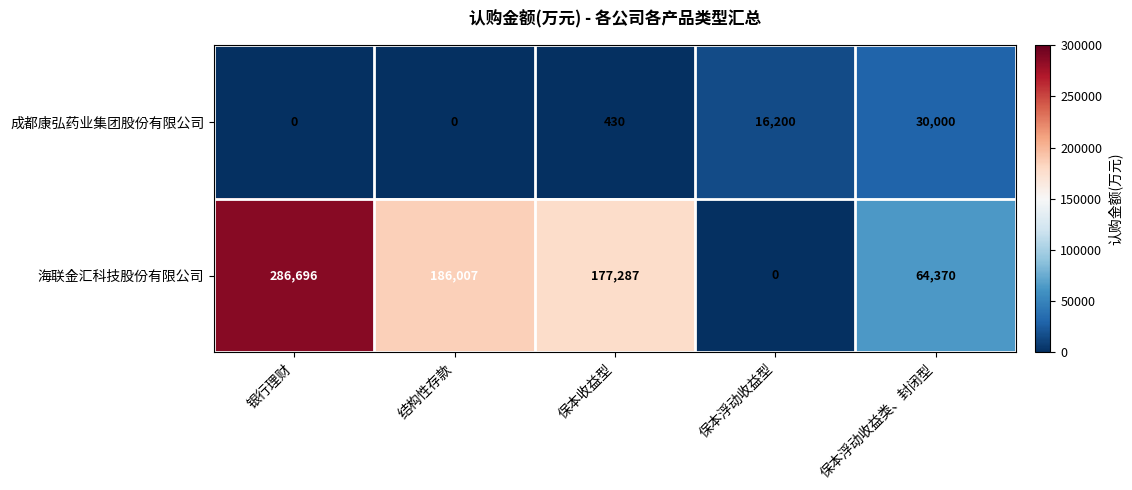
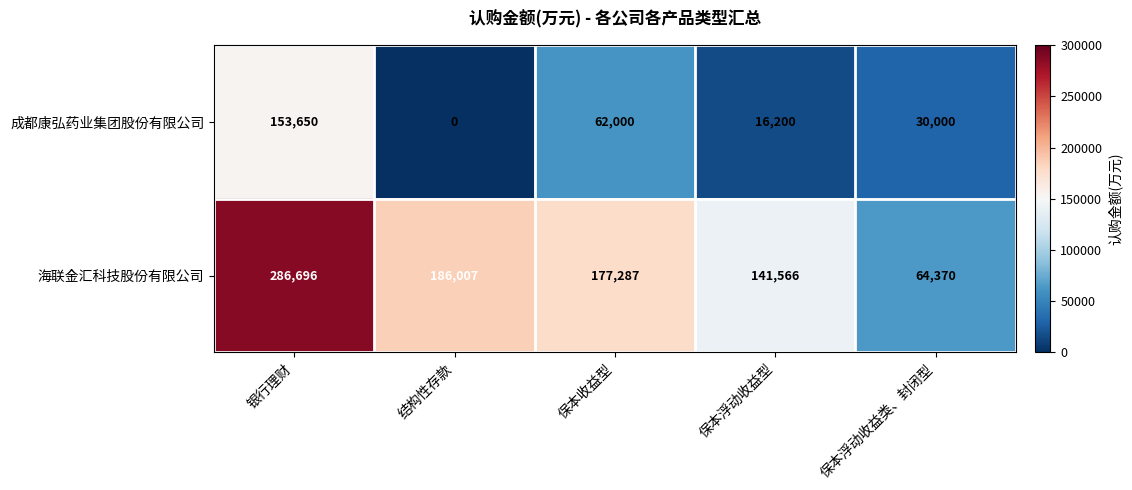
成都康弘药业集团股份有限公司, 银行理财: 0 -> 153,650
成都康弘药业集团股份有限公司, 保本收益型: 430 -> 62,000
海联金汇科技股份有限公司, 保本浮动收益型: 0 -> 141,566
